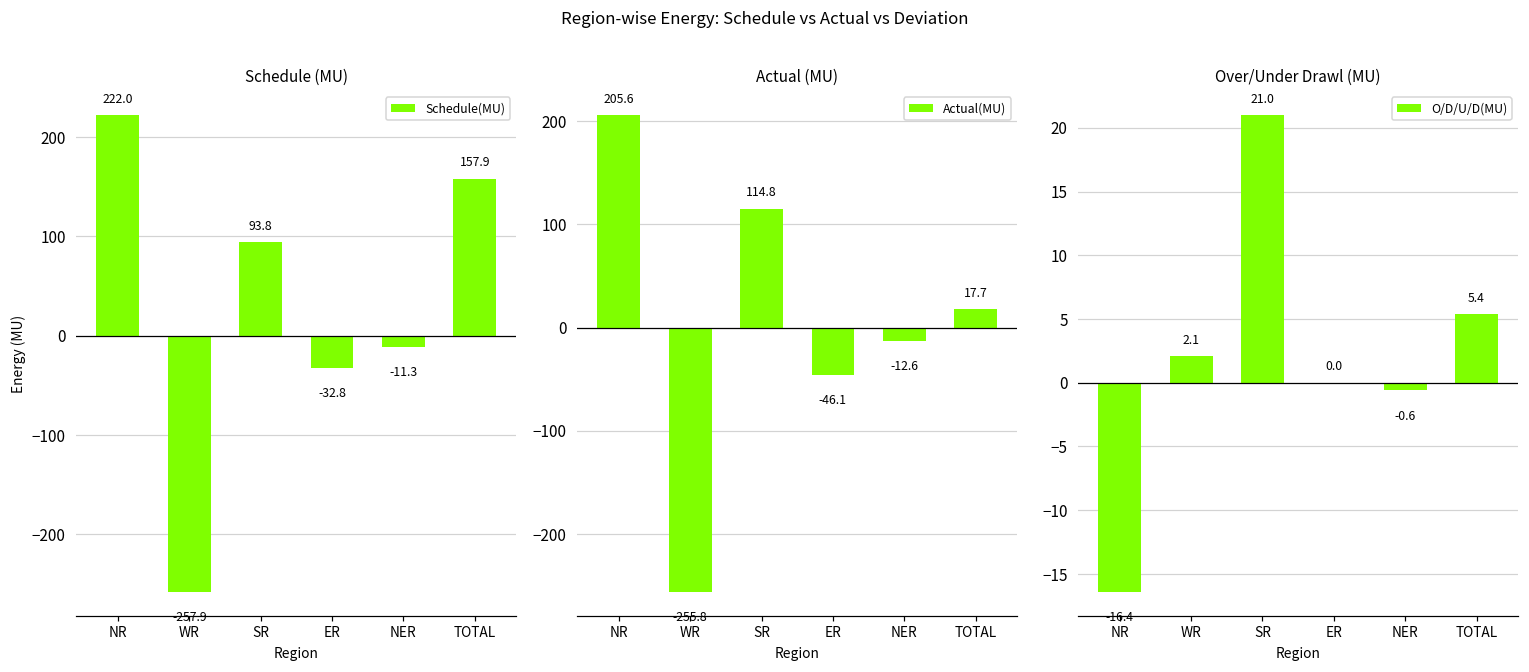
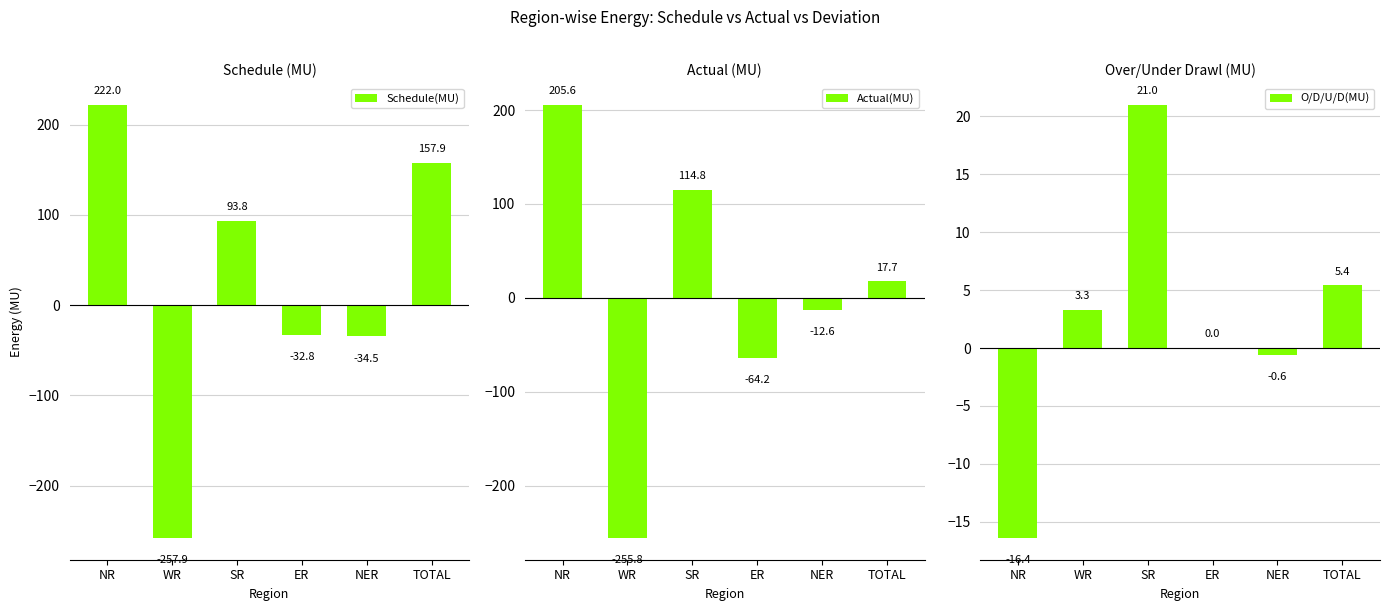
Schedule (MU), NER: -11.3 -> -34.5
Actual (MU), ER: -46.1 -> -64.2
Over/Under Drawl (MU), WR: 2.1 -> 3.3
